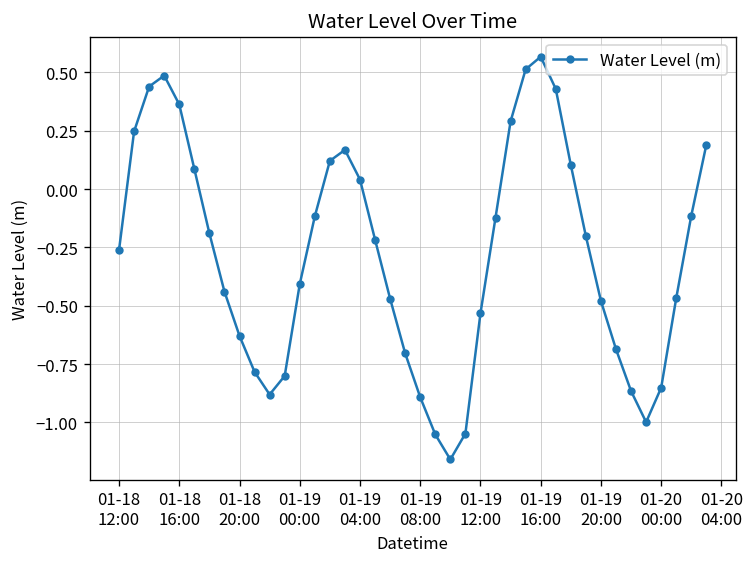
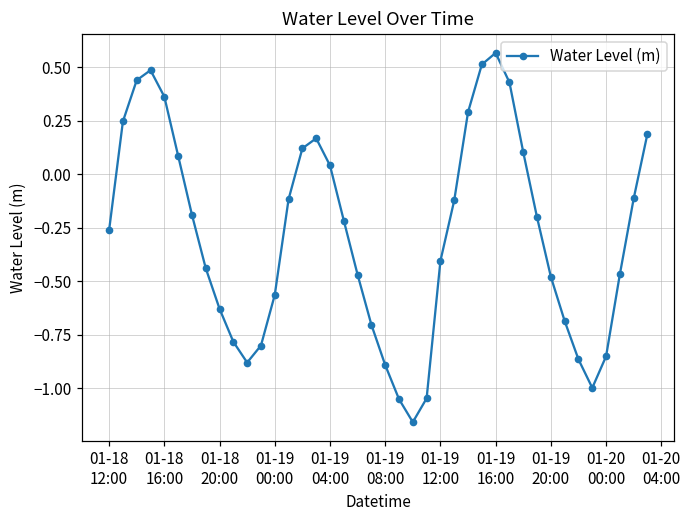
01-19 00:00: -0.41 -> -0.56
01-19 12:00: -0.53 -> -0.41
